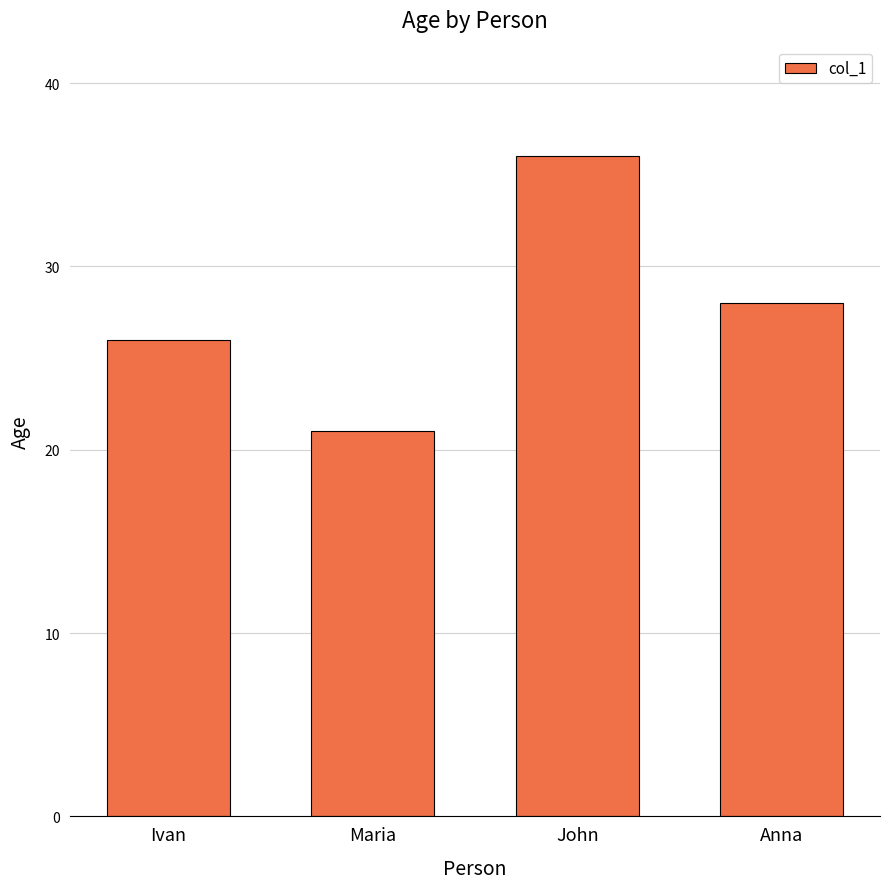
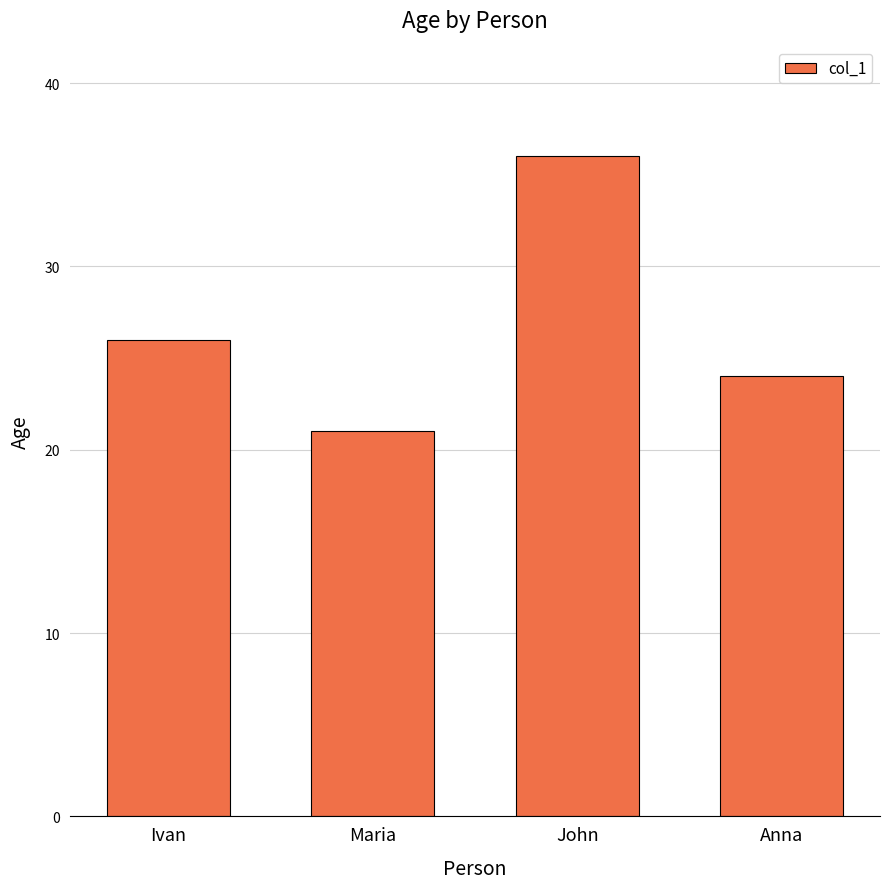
Anna: 28 -> 24
